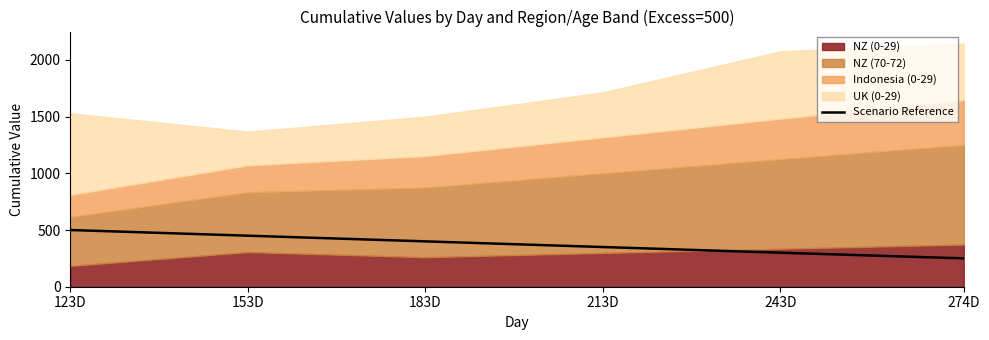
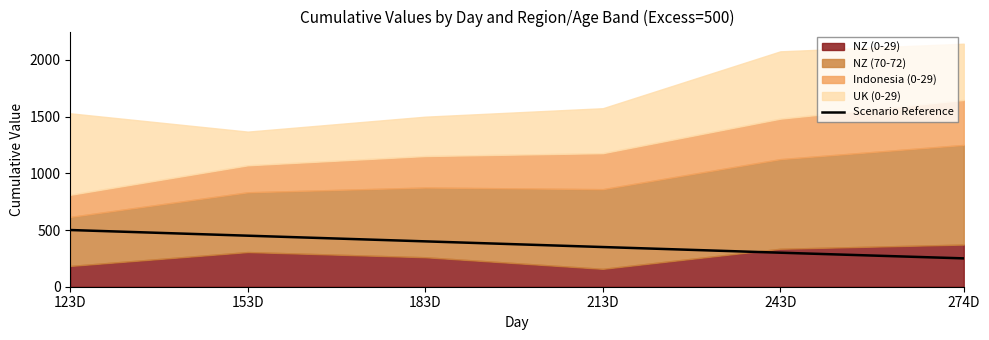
NZ (0-29), 213D: 300 -> 160
